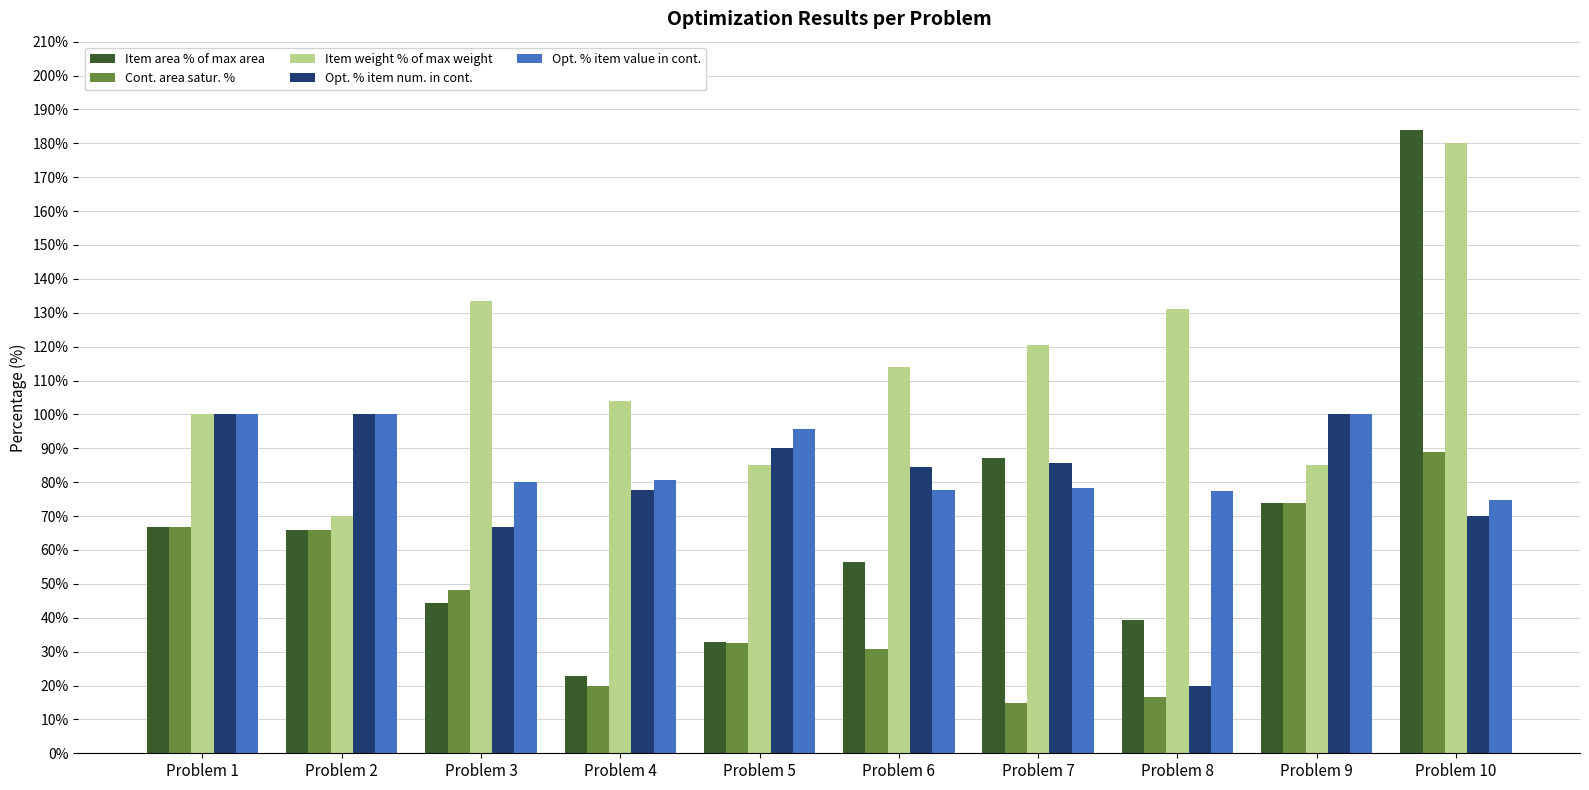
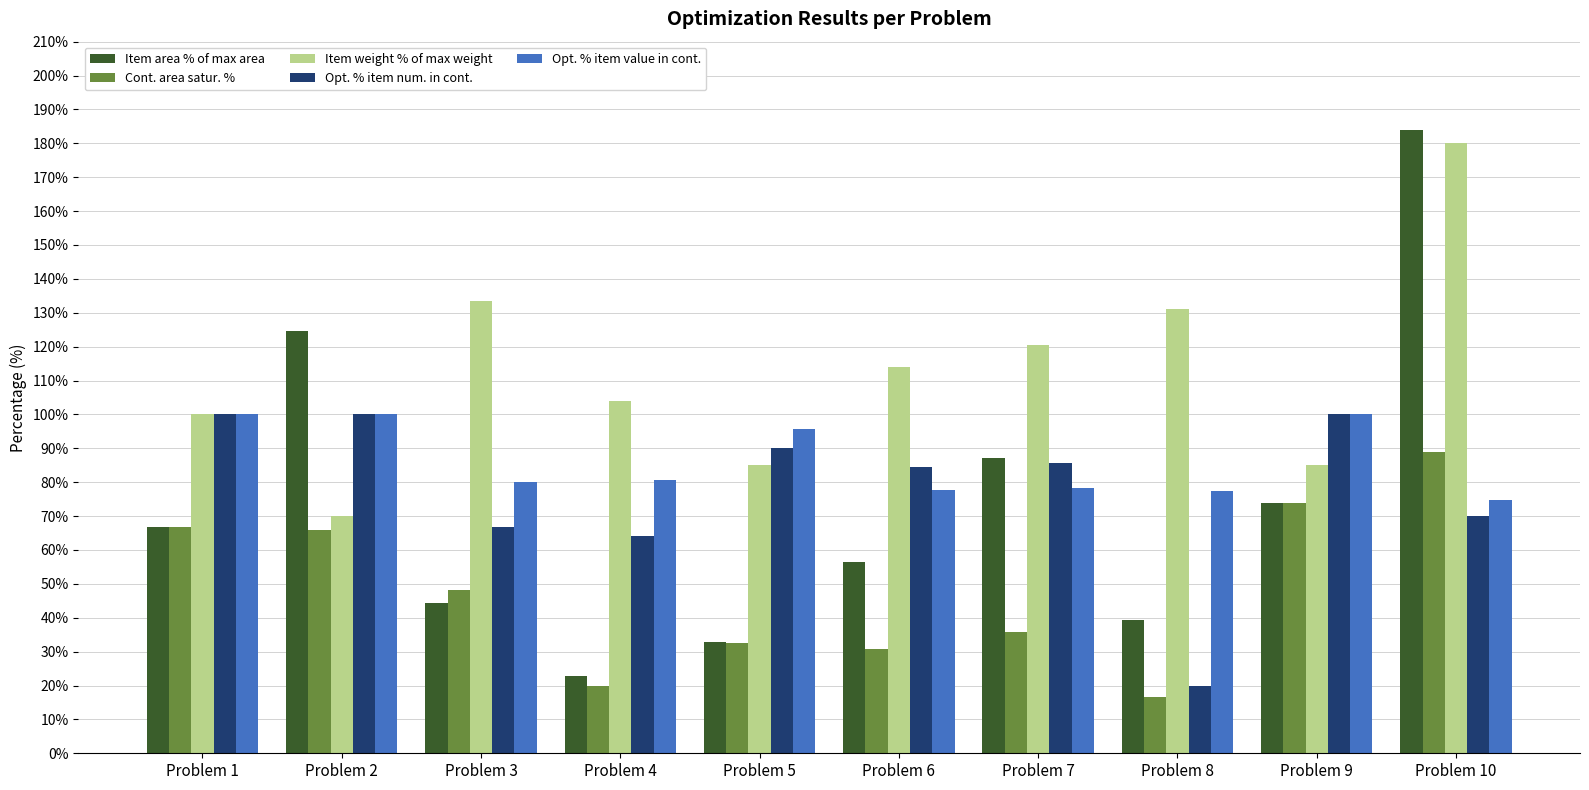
Item area % of max area, Problem 2: 66% -> 125%
Opt. % item num. in cont., Problem 4: 78% -> 64%
Cont. area satur. %, Problem 7: 15% -> 36%
